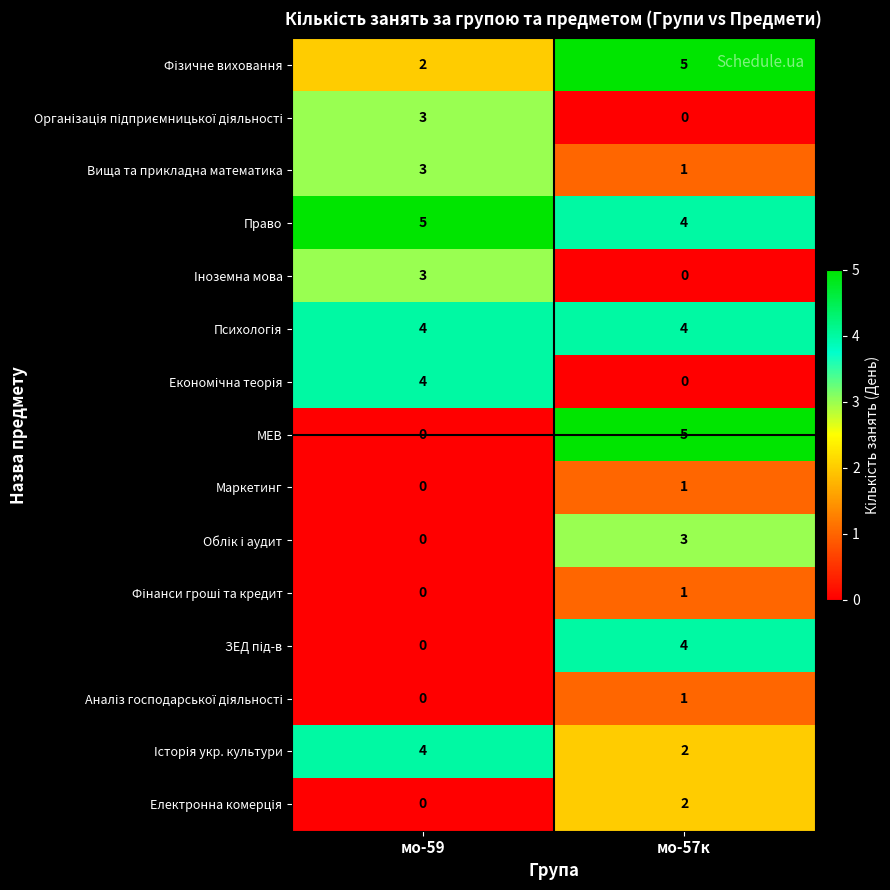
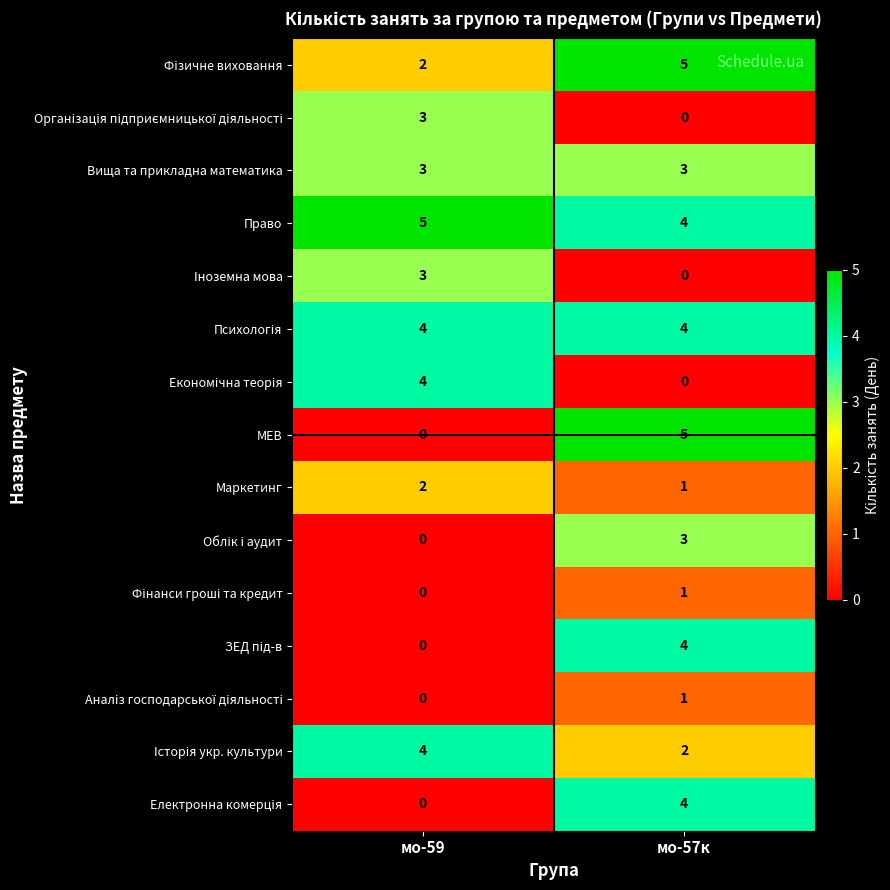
Вища та прикладна математика, мо-57к: 1 -> 3
Маркетинг, мо-59: 0 -> 2
Електронна комерція, мо-57к: 2 -> 4
